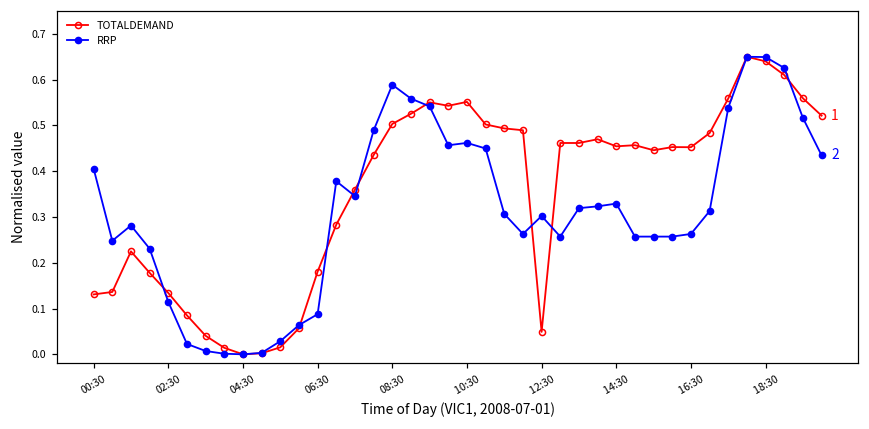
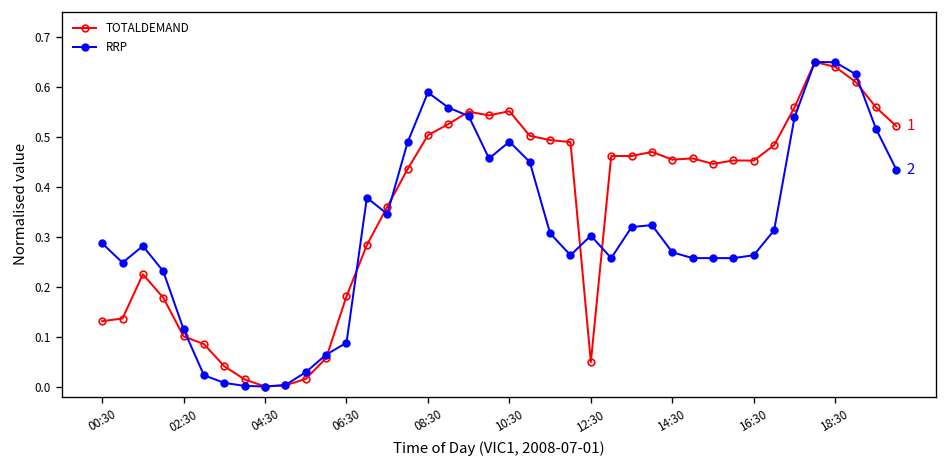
RRP, 00:30: 0.41 -> 0.29
TOTALDEMAND, 02:30: 0.13 -> 0.10
RRP, 10:30: 0.46 -> 0.49
RRP, 14:30: 0.33 -> 0.27
